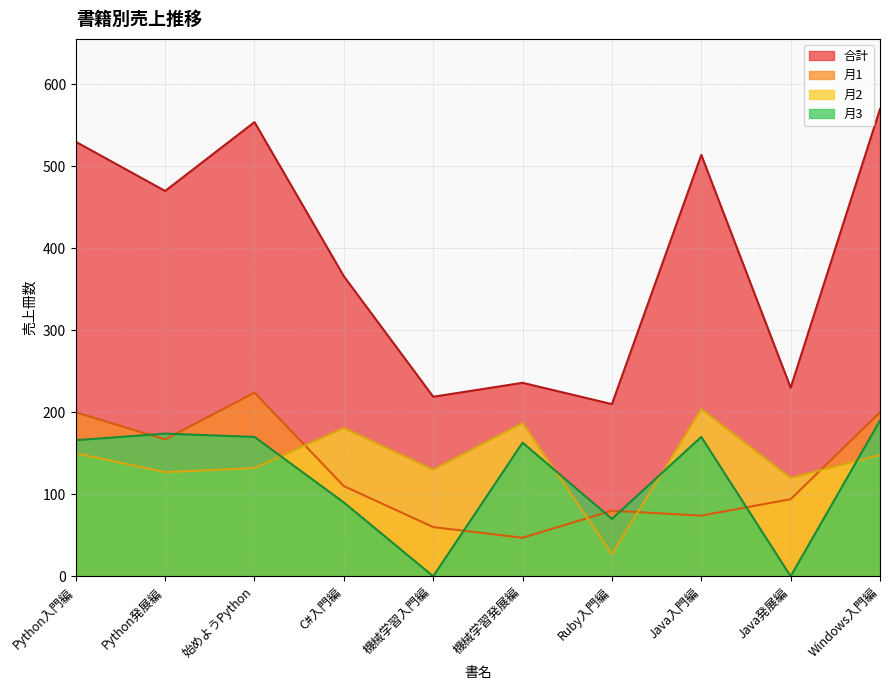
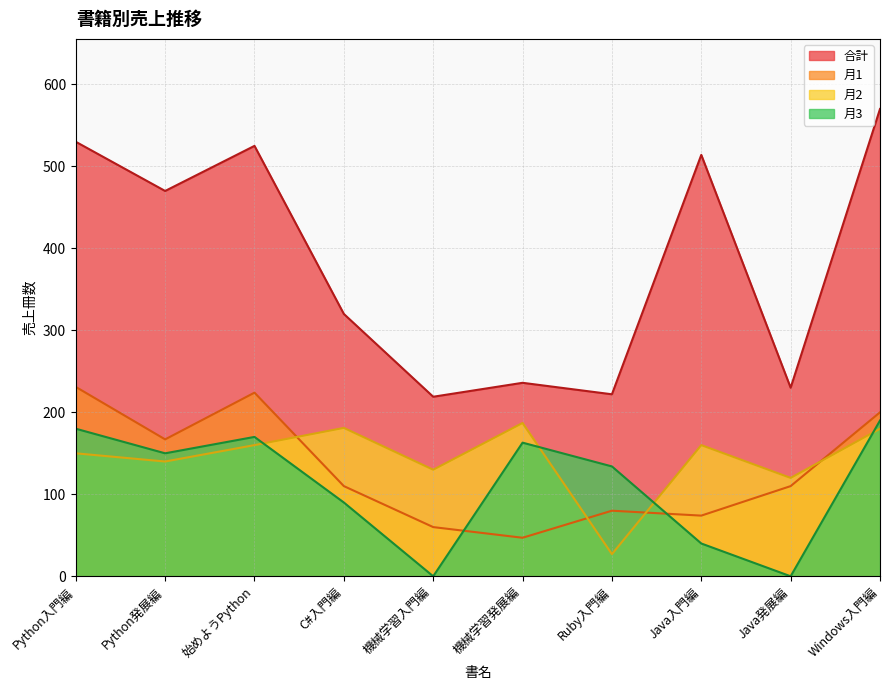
月1, Python入門編: 200 -> 230
月3, Python入門編: 170 -> 180
月2, Python発展編: 130 -> 140
月3, Python発展編: 170 -> 150
合計, 始めようPython: 550 -> 530
月2, 始めようPython: 130 -> 160
合計, C#入門編: 370 -> 320
合計, Ruby入門編: 210 -> 220
月3, Ruby入門編: 70 -> 130
月2, Java入門編: 200 -> 160
月3, Java入門編: 170 -> 40
月1, Java発展編: 90 -> 110
月2, Windows入門編: 150 -> 180
